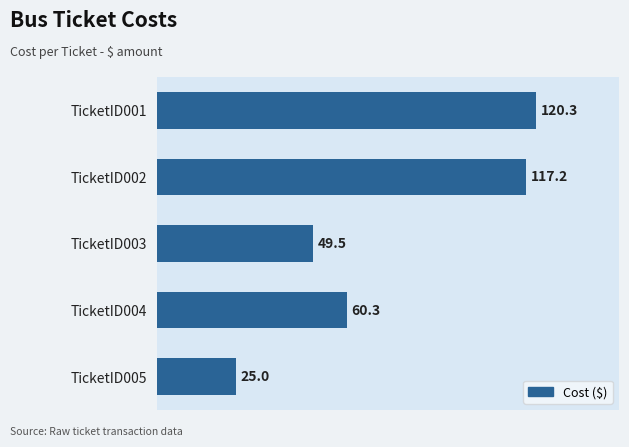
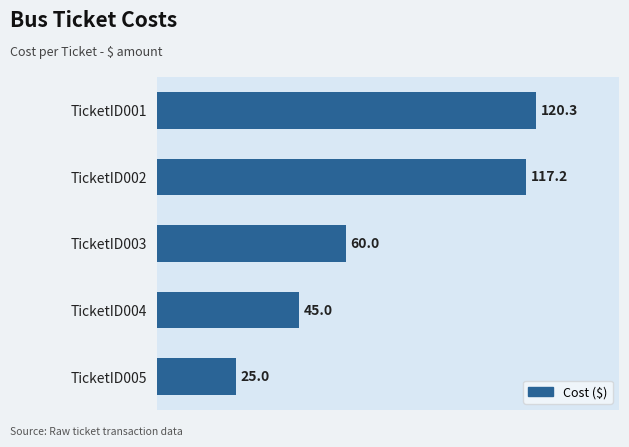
TicketID003: 49.5 -> 60.0
TicketID004: 60.3 -> 45.0
